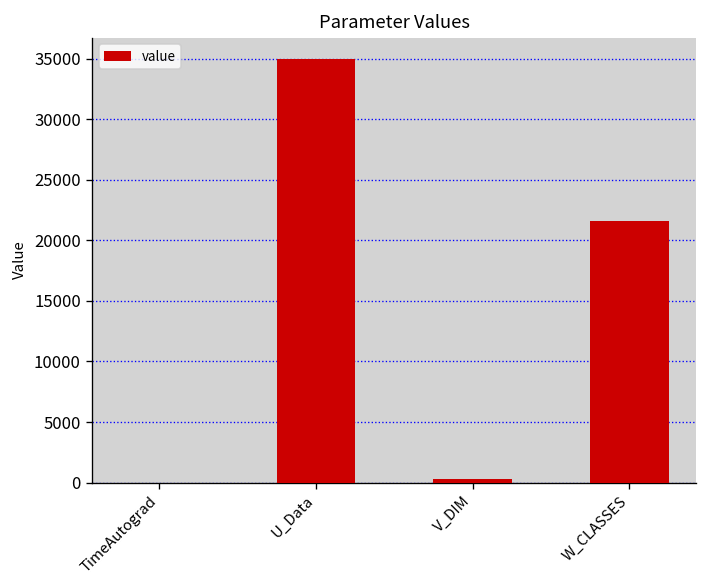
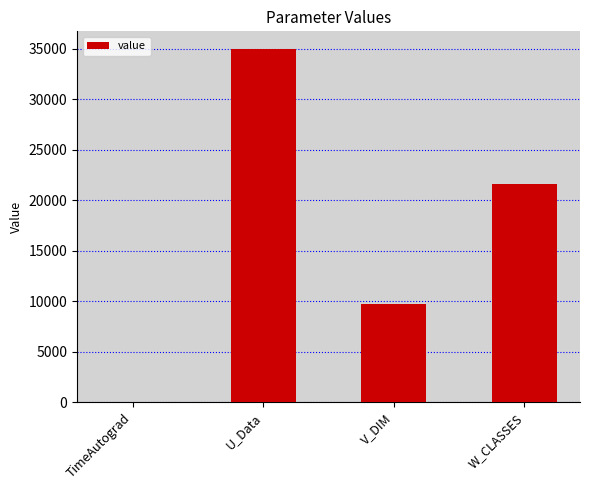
V_DIM: 300 -> 9700
